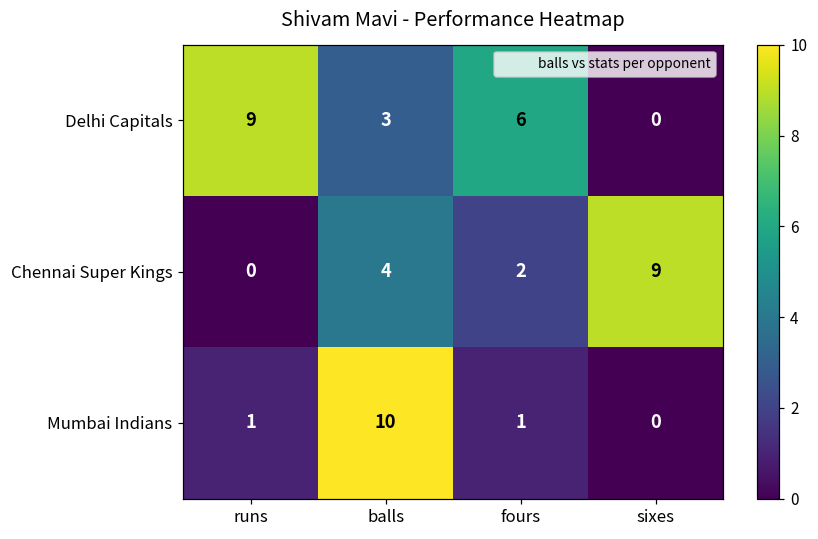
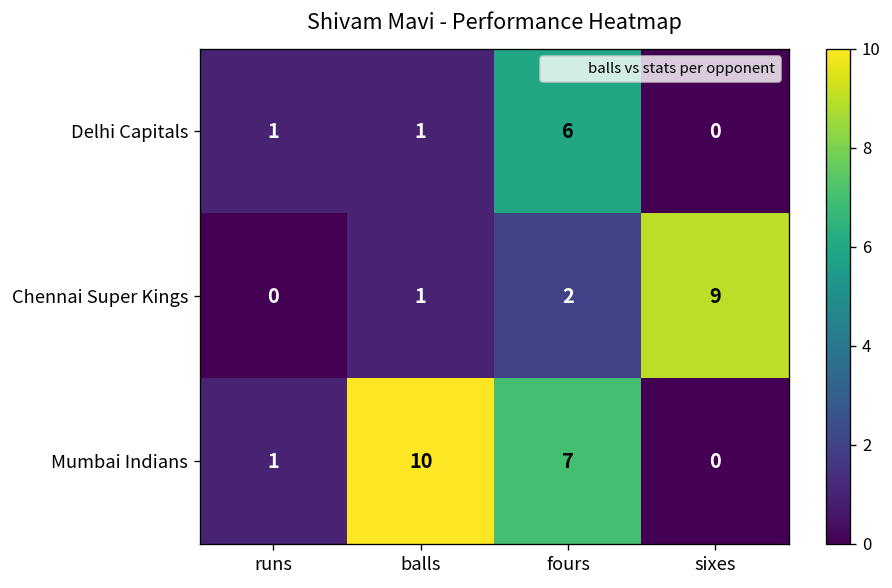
Delhi Capitals, runs: 9 -> 1
Delhi Capitals, balls: 3 -> 1
Chennai Super Kings, balls: 4 -> 1
Mumbai Indians, fours: 1 -> 7
